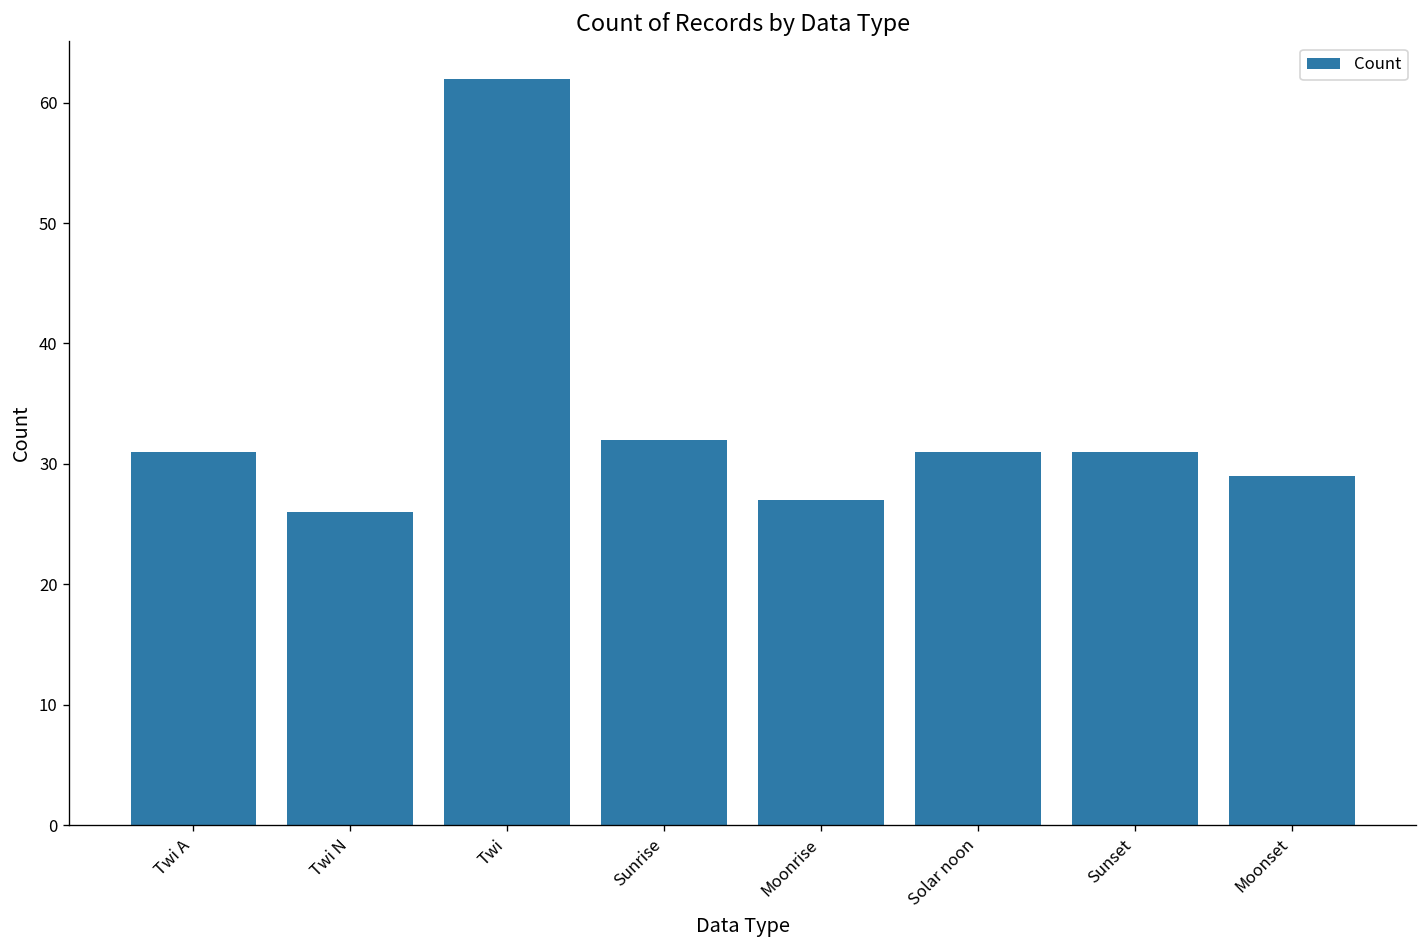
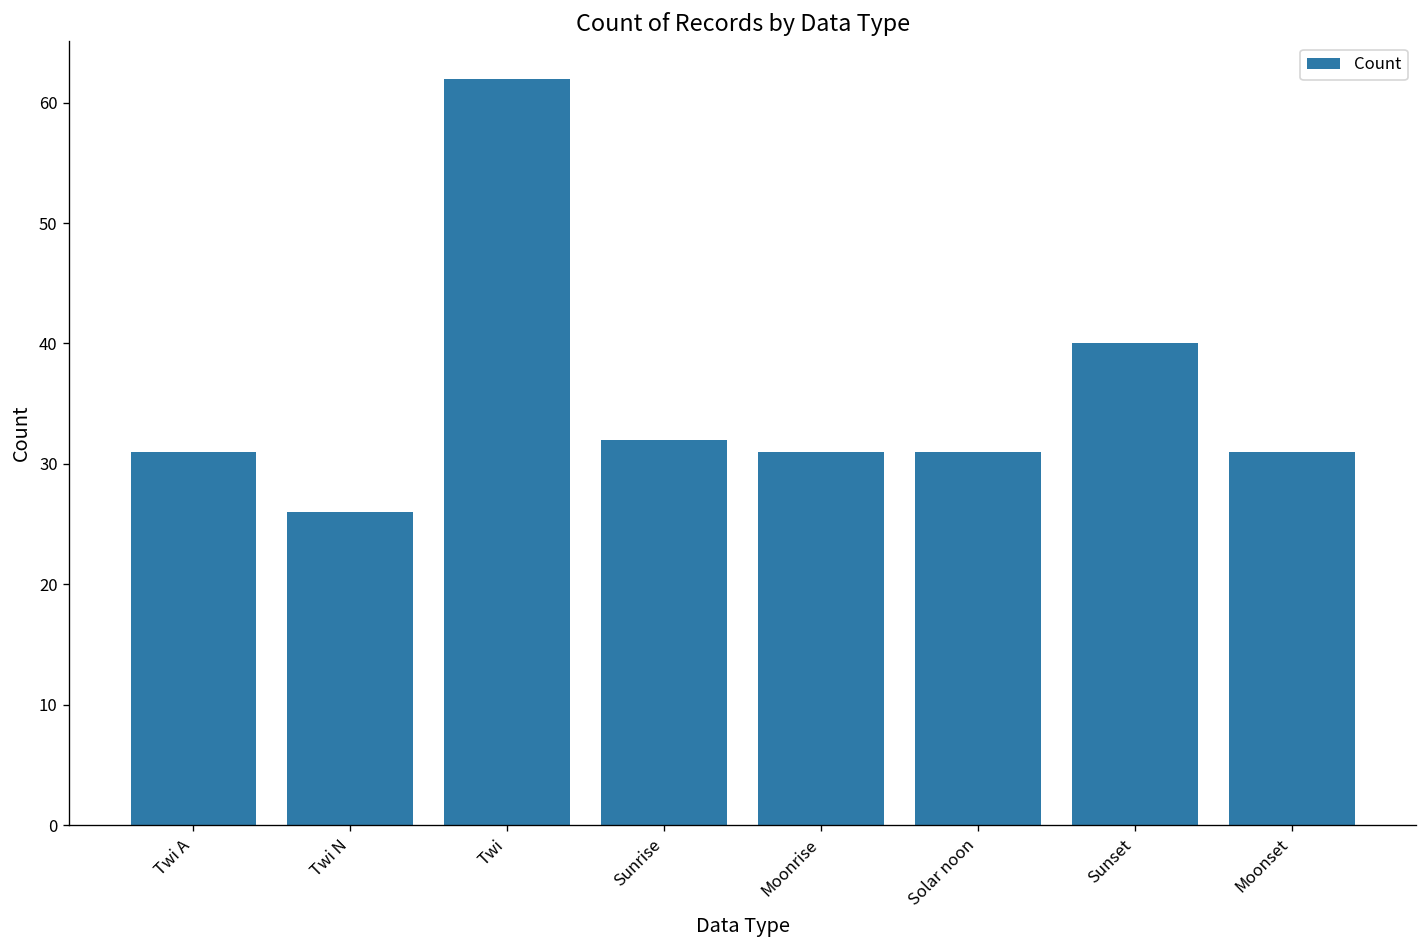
Moonrise: 27 -> 31
Sunset: 31 -> 40
Moonset: 29 -> 31
